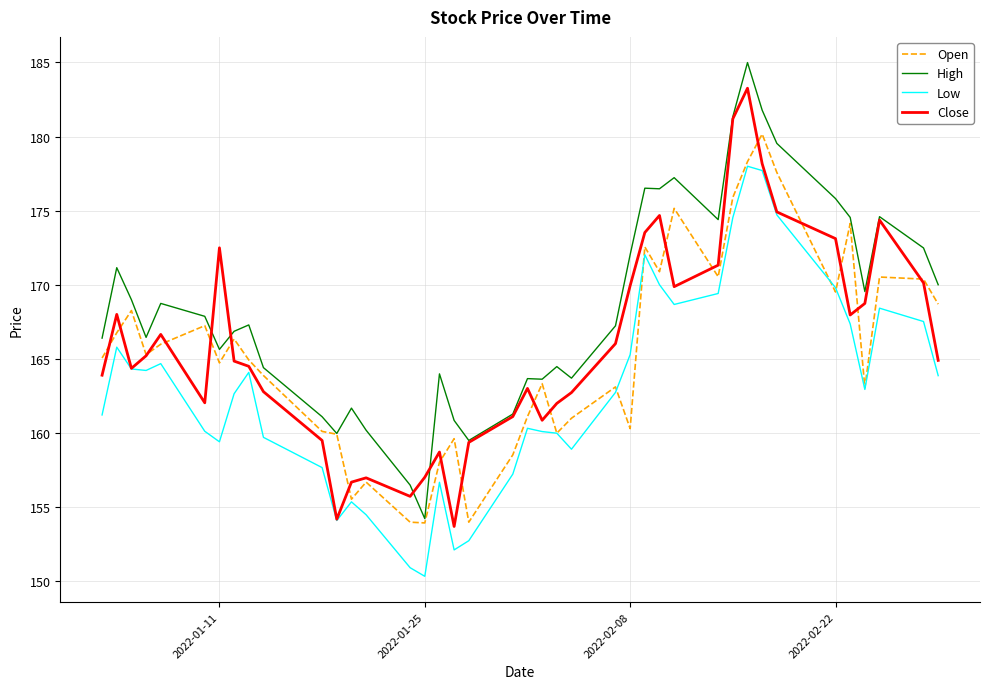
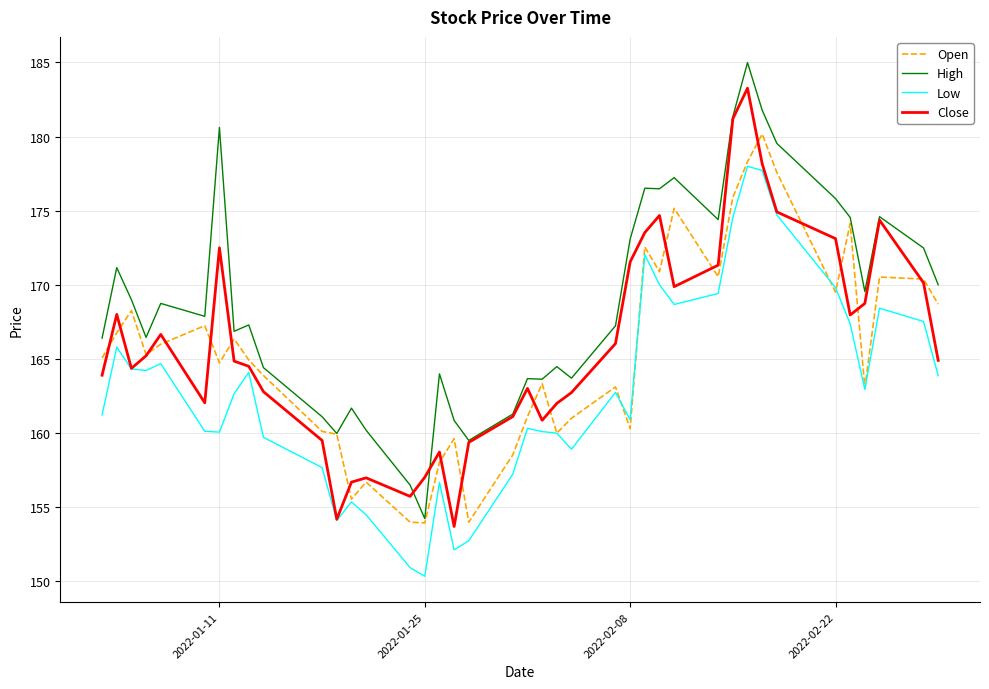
High, 2022-01-11: 165.7 -> 180.6
Low, 2022-01-11: 159.4 -> 160.1
High, 2022-02-08: 172.0 -> 173.1
Low, 2022-02-08: 165.3 -> 160.9
Close, 2022-02-08: 170.0 -> 171.6
